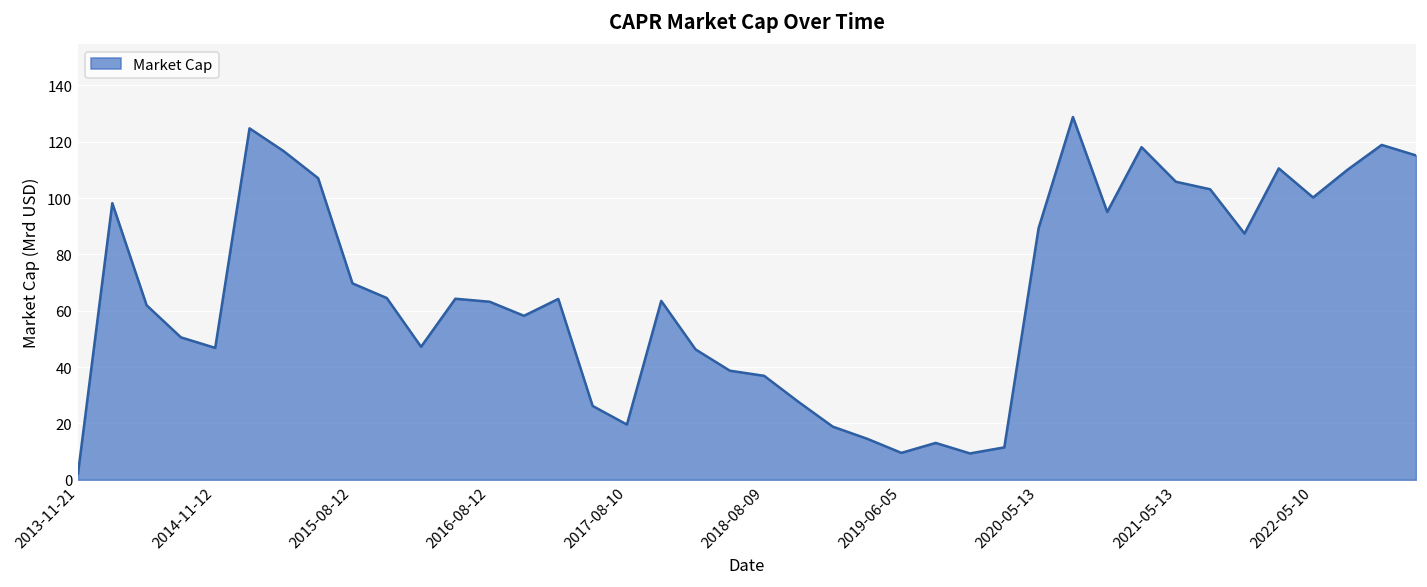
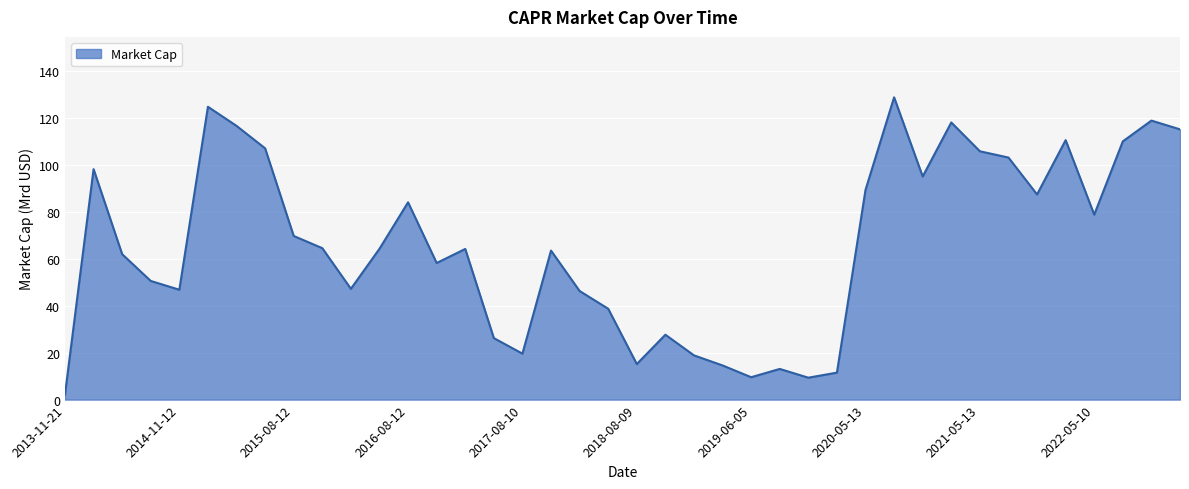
2016-08-12: 63 -> 84
2018-08-09: 37 -> 15
2022-05-10: 100 -> 79
